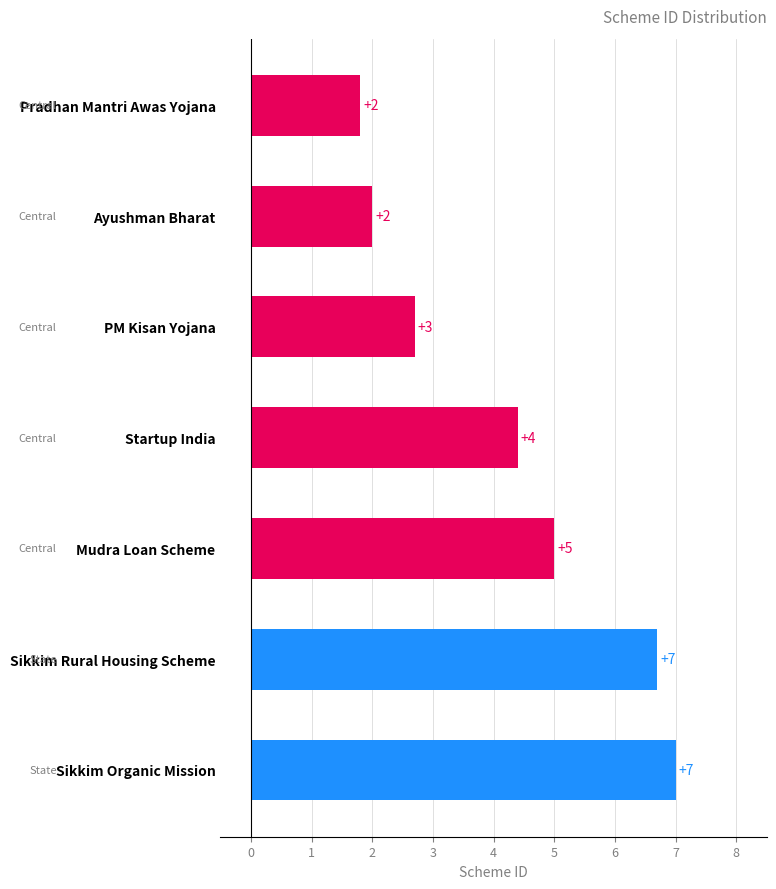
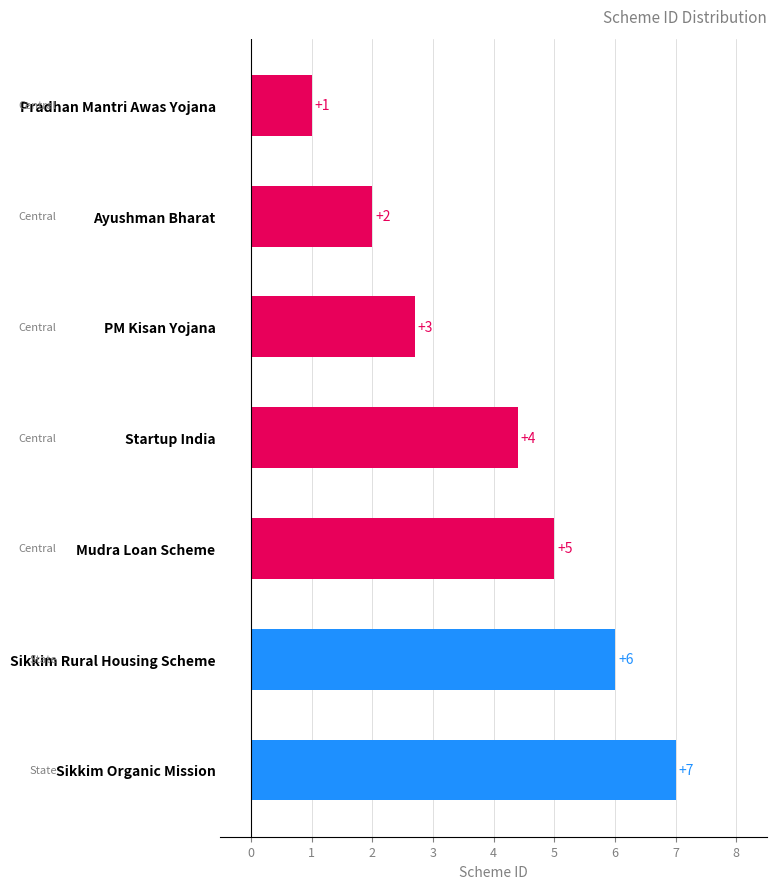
Pradhan Mantri Awas Yojana: +2 -> +1
Sikkim Rural Housing Scheme: +7 -> +6
